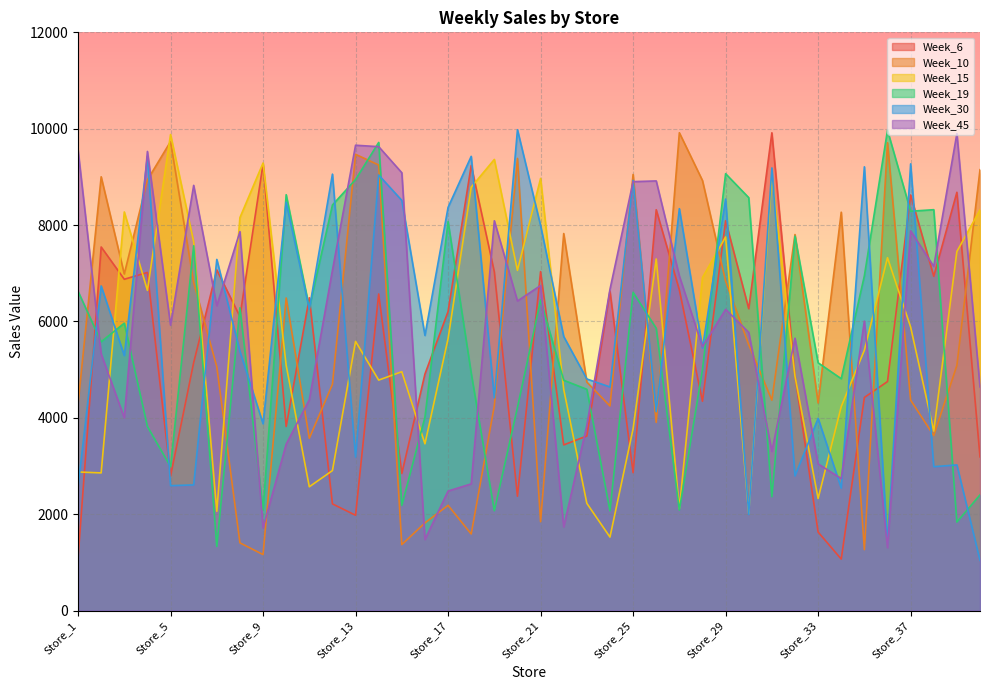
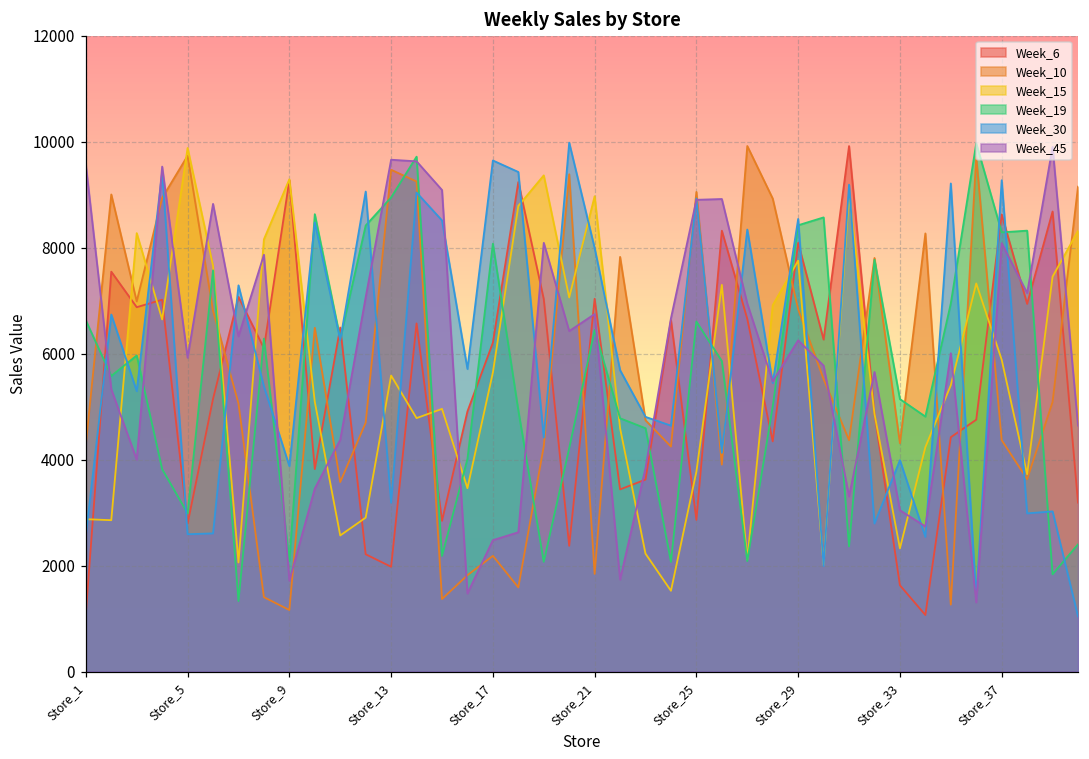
Week_30, Store_17: 8400 -> 9600
Week_19, Store_29: 9100 -> 8400
Week_45, Store_37: 7900 -> 8100
